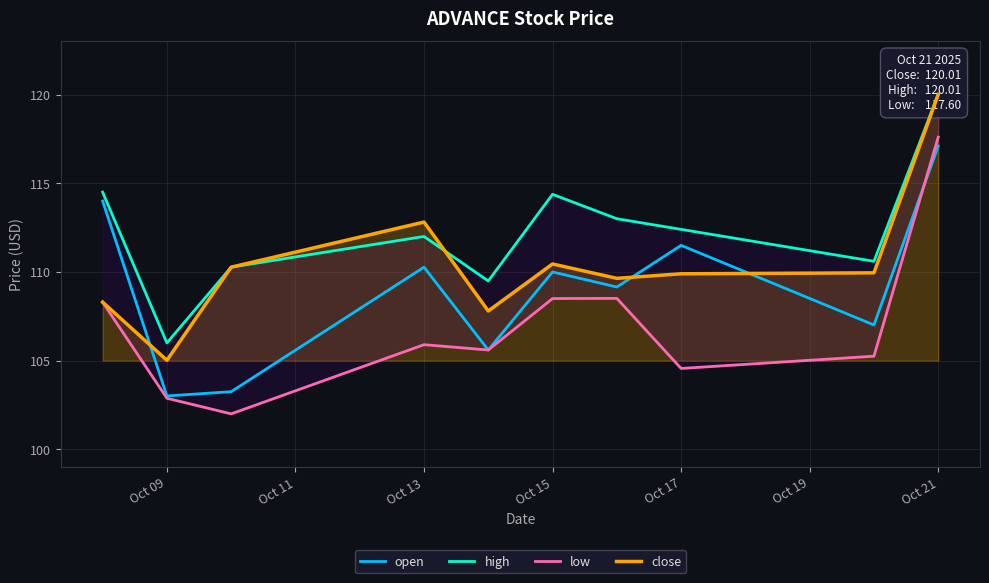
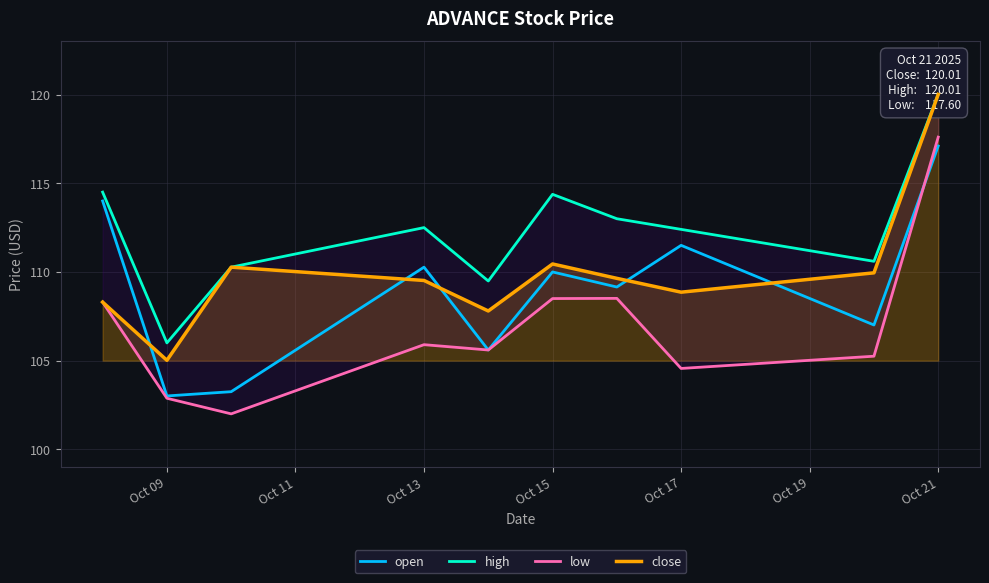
high, Oct 13: 112.0 -> 112.5
close, Oct 13: 112.8 -> 109.5
close, Oct 17: 109.9 -> 108.9
